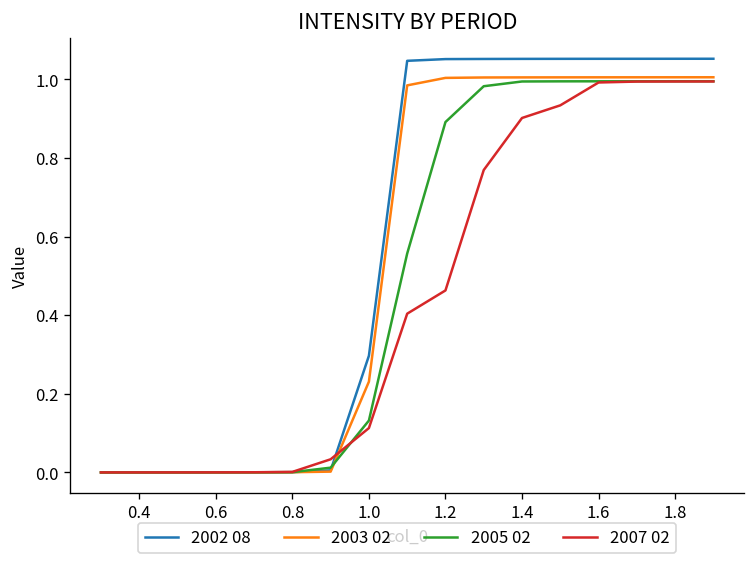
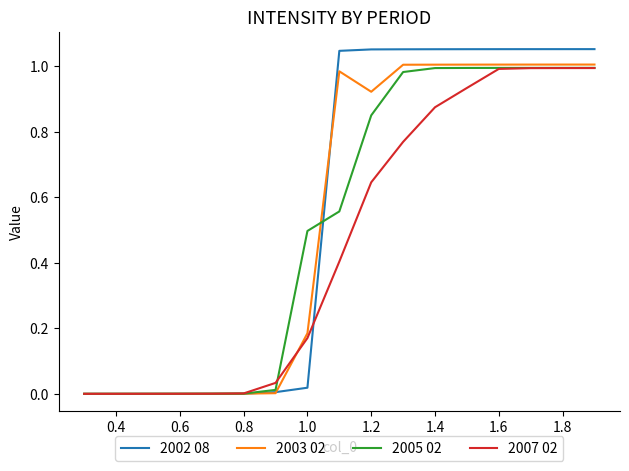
2002 08, 1.0: 0.30 -> 0.02
2003 02, 1.0: 0.23 -> 0.18
2005 02, 1.0: 0.13 -> 0.50
2007 02, 1.0: 0.11 -> 0.17
2003 02, 1.2: 1.00 -> 0.92
2005 02, 1.2: 0.89 -> 0.85
2007 02, 1.2: 0.46 -> 0.65
2007 02, 1.4: 0.90 -> 0.87
